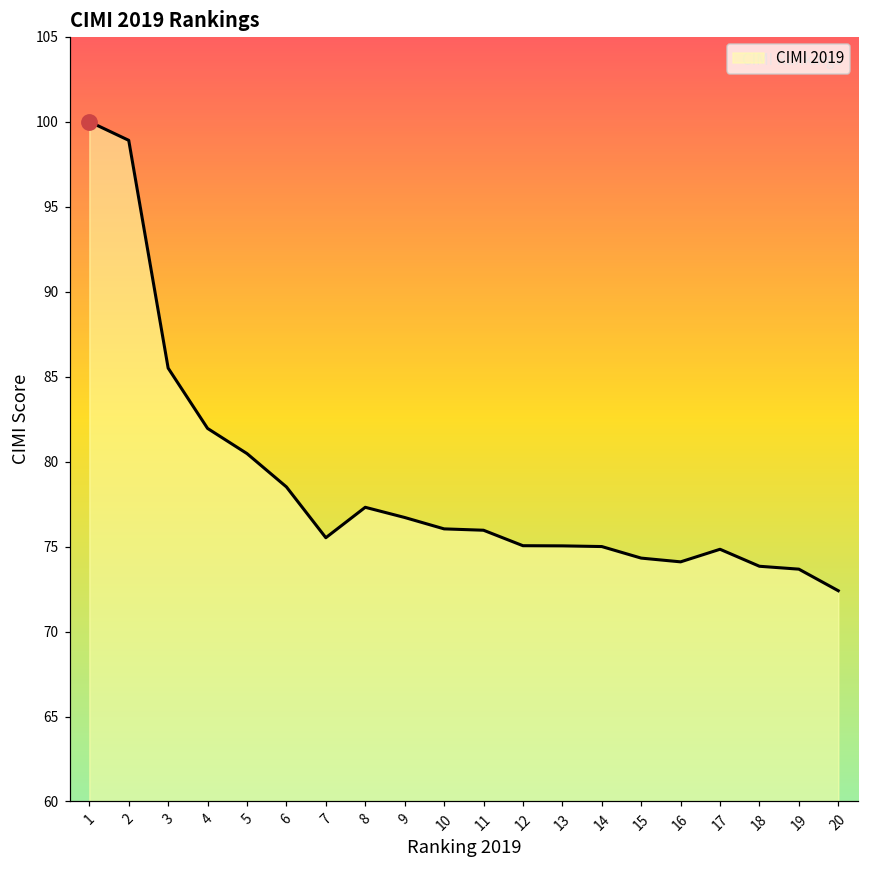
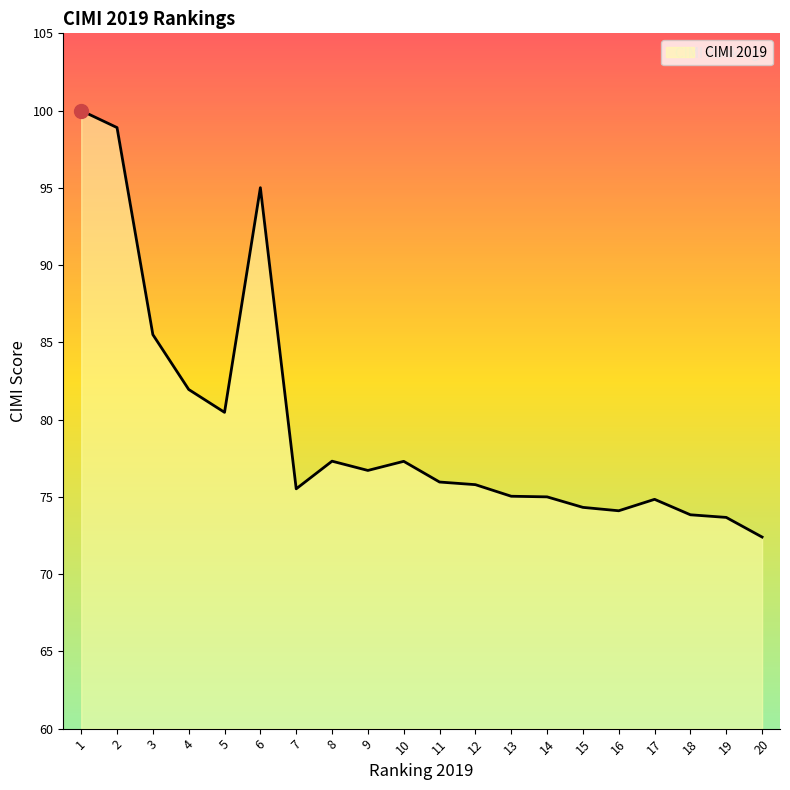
CIMI 2019, 6: 78.5 -> 95.0
CIMI 2019, 10: 76.0 -> 77.3
CIMI 2019, 12: 75.1 -> 75.8
